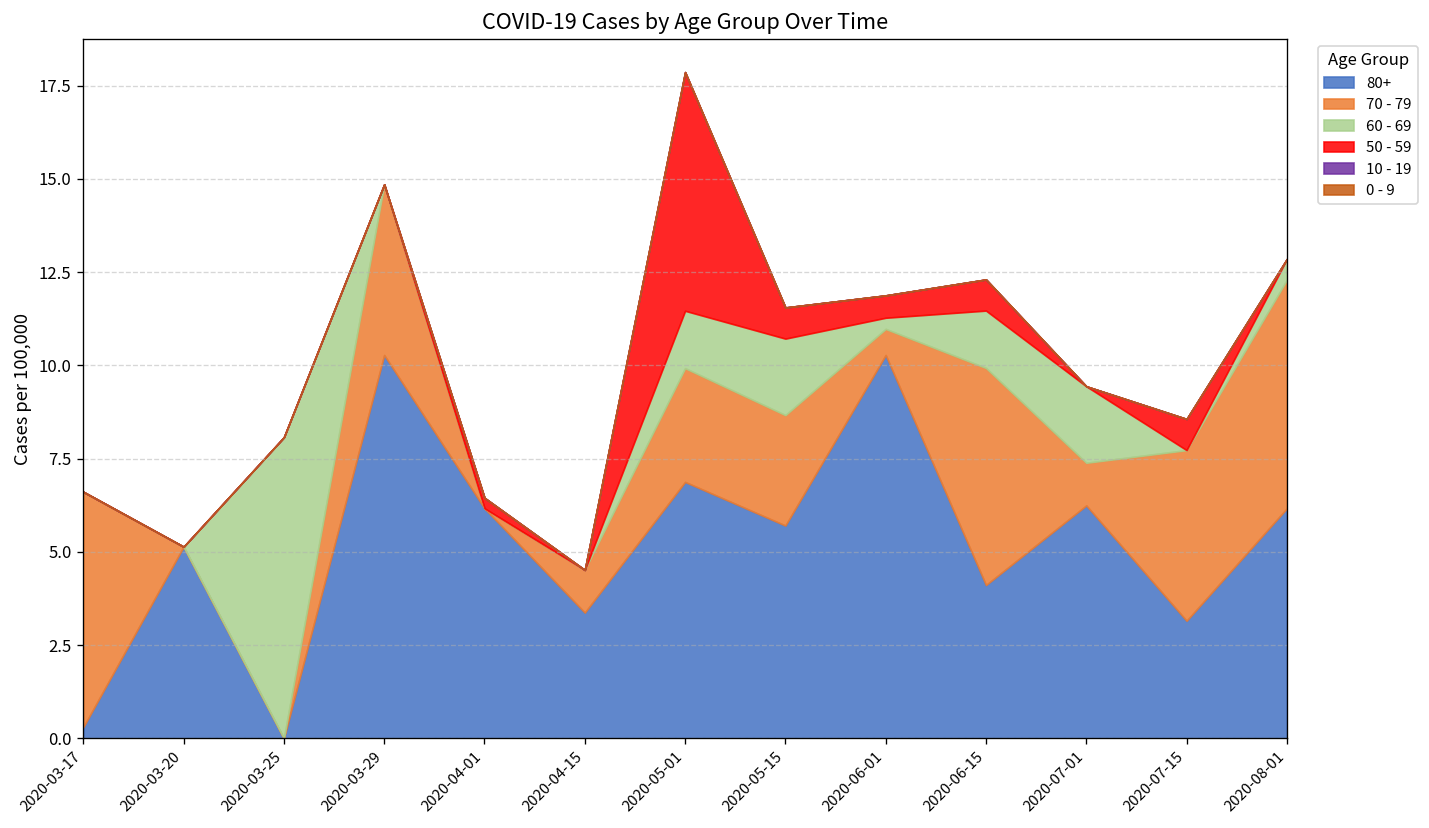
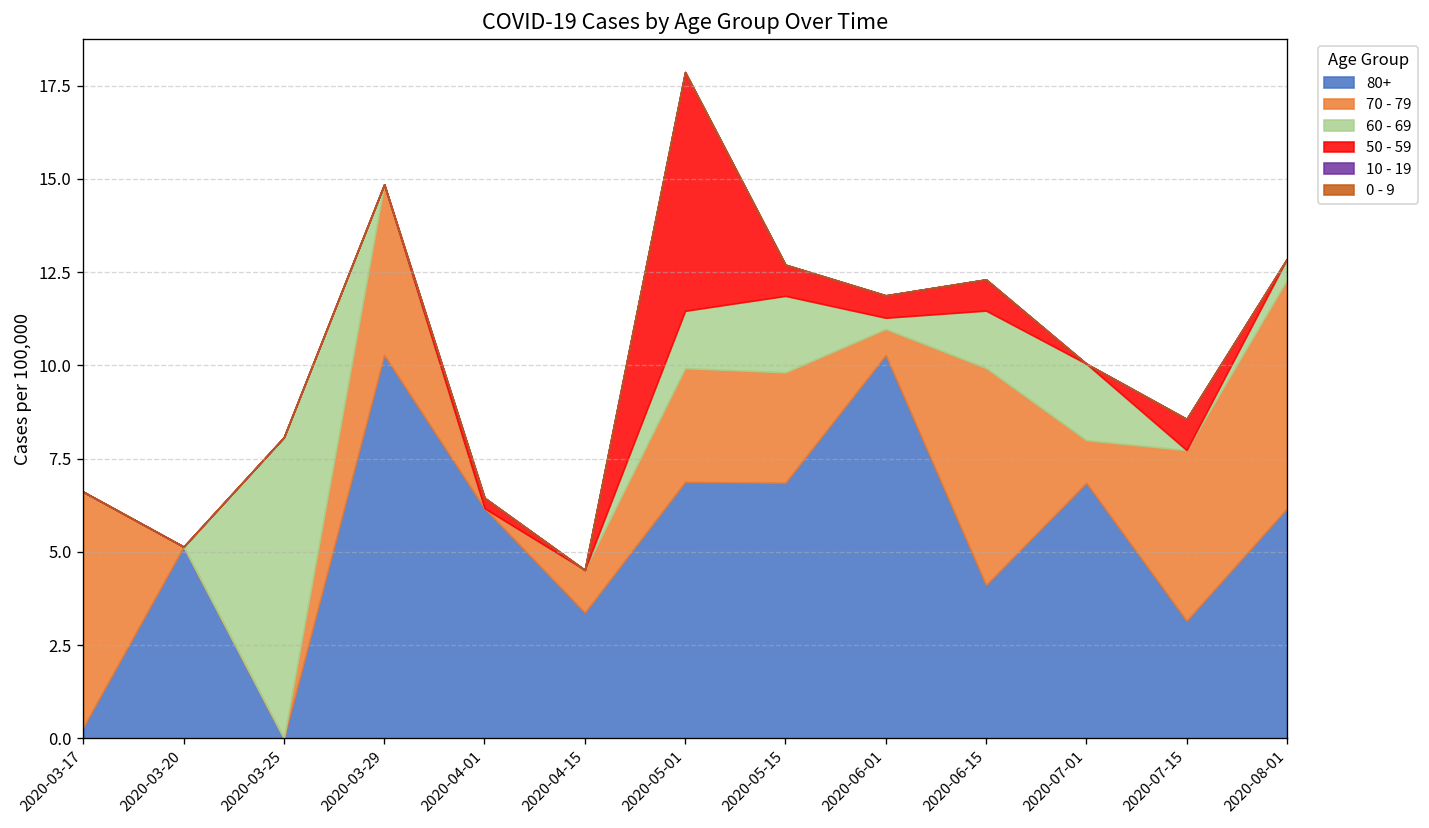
80+, 2020-05-15: 5.7 -> 6.9
80+, 2020-07-01: 6.2 -> 6.9
